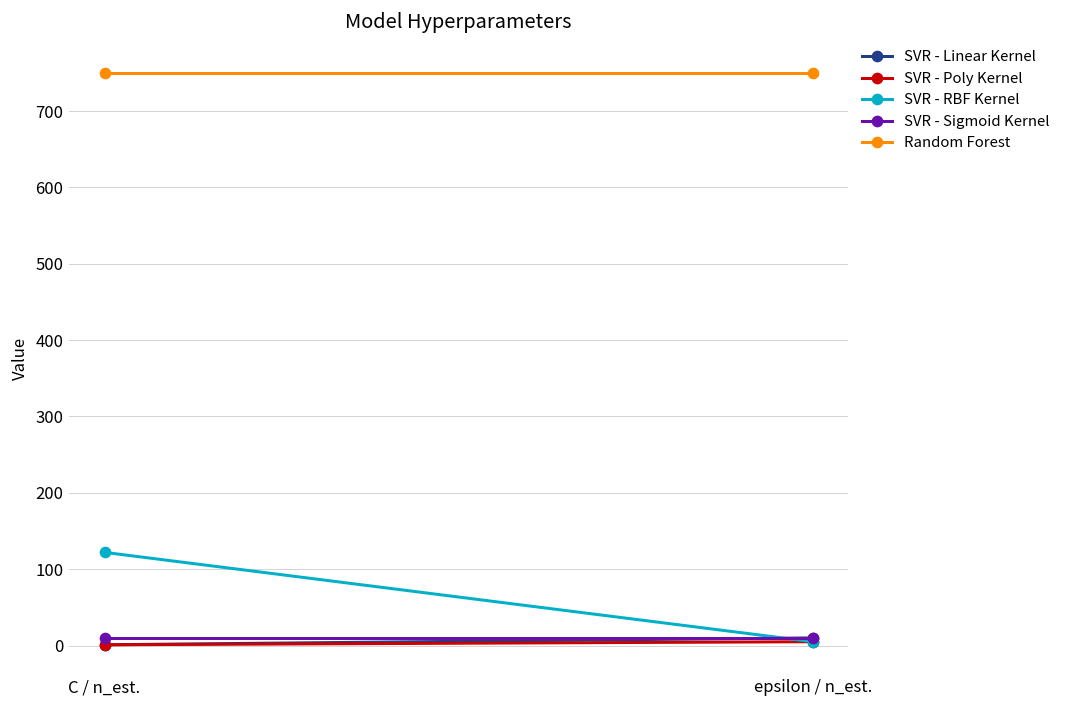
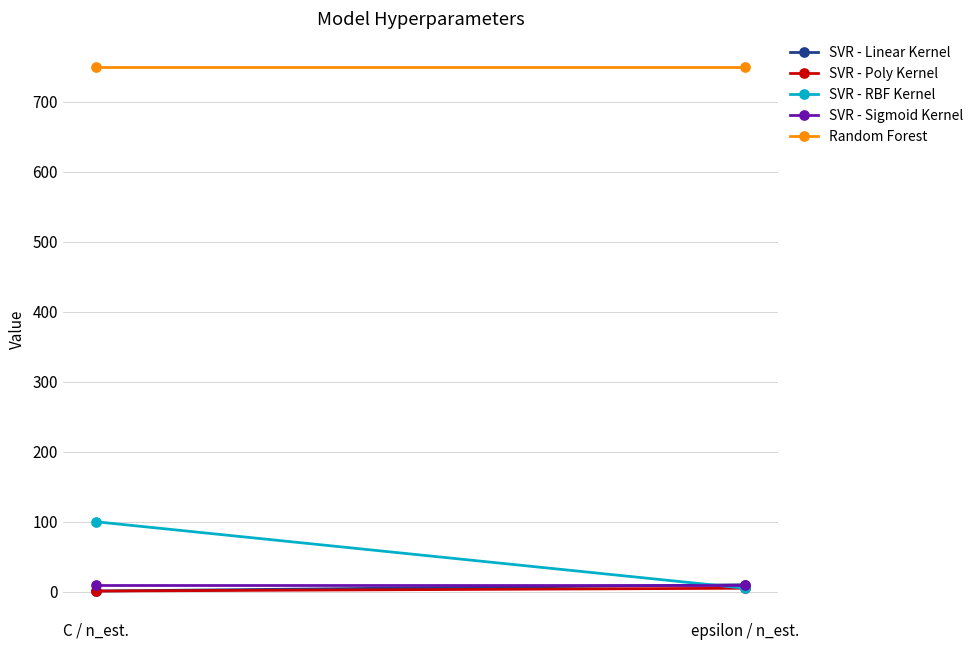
SVR - RBF Kernel, C / n_est.: 120 -> 100
